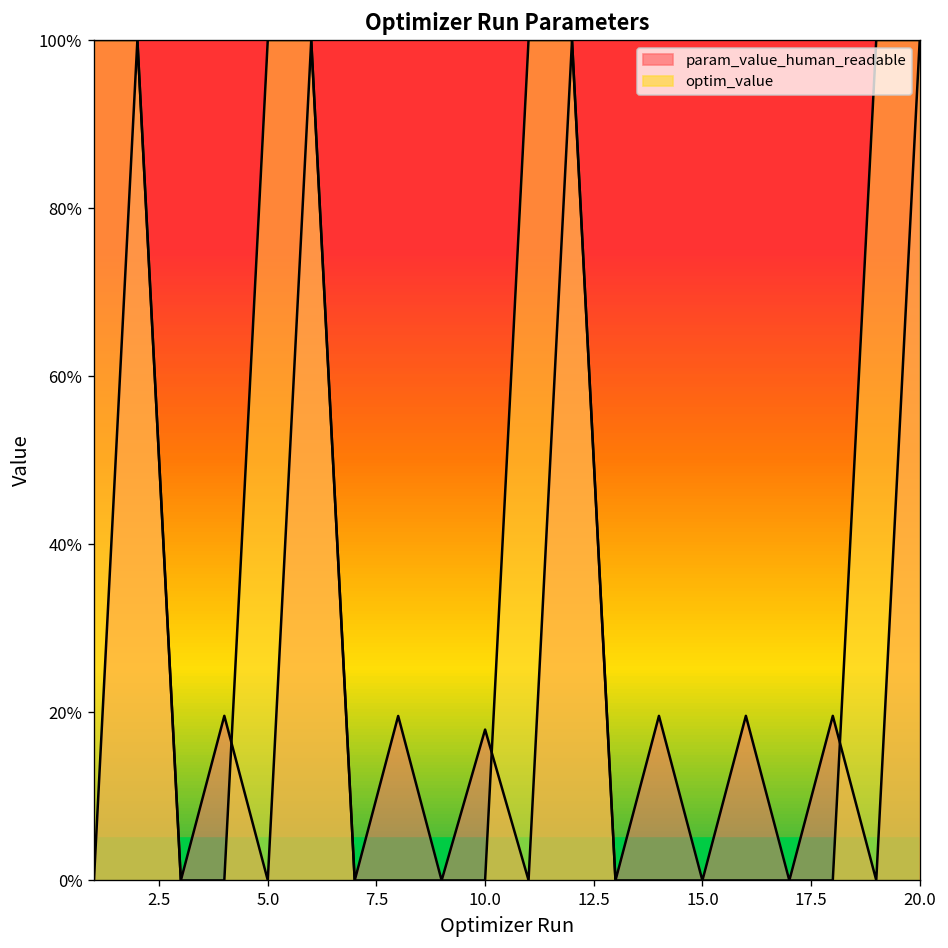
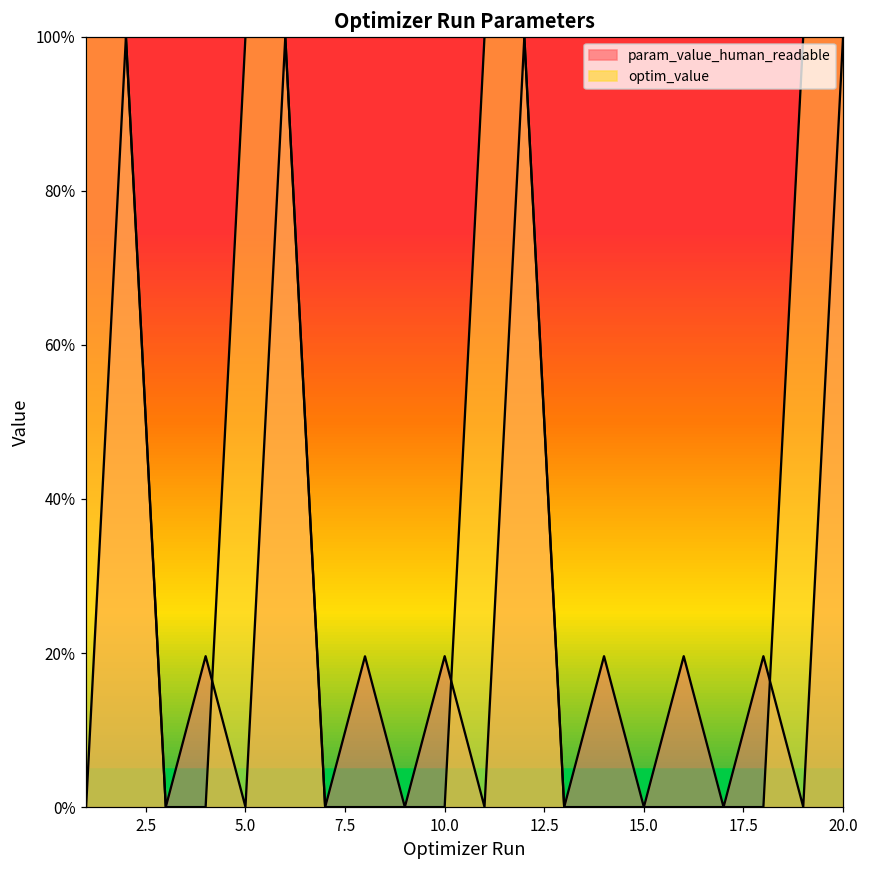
param_value_human_readable, 10.0: 18% -> 20%
